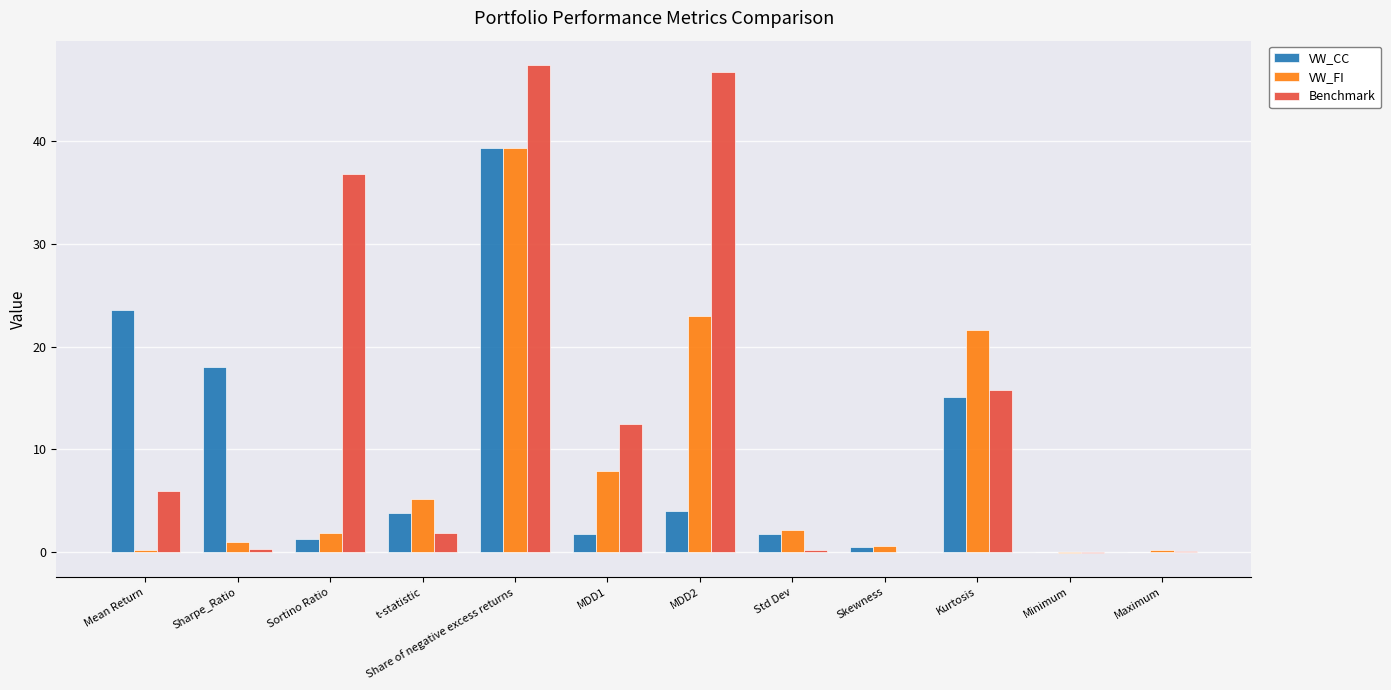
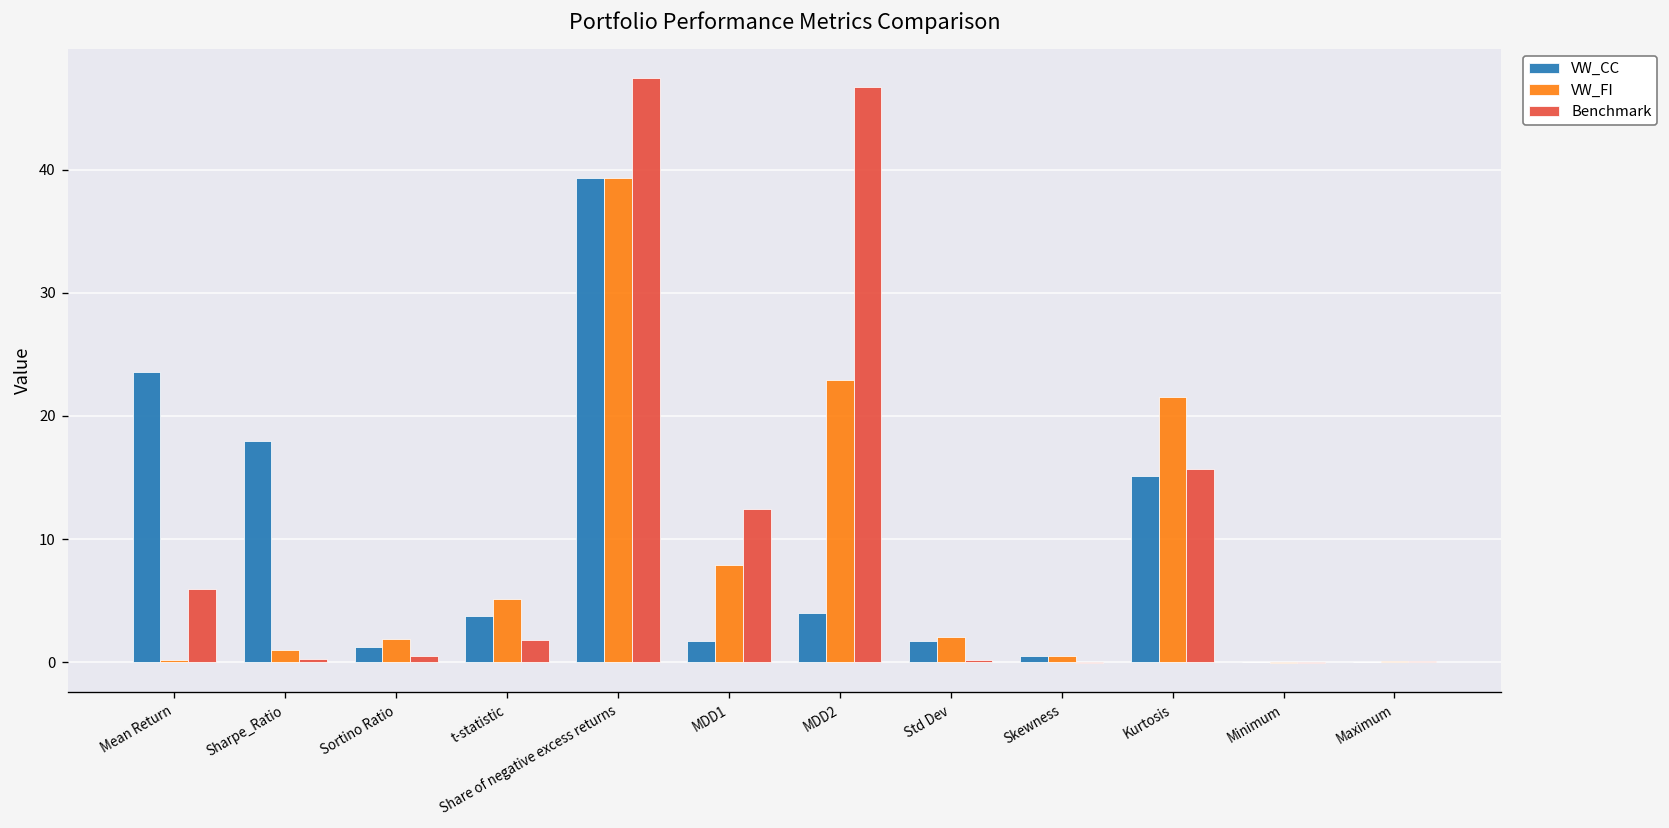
Benchmark, Sortino Ratio: 36.9 -> 0.5
